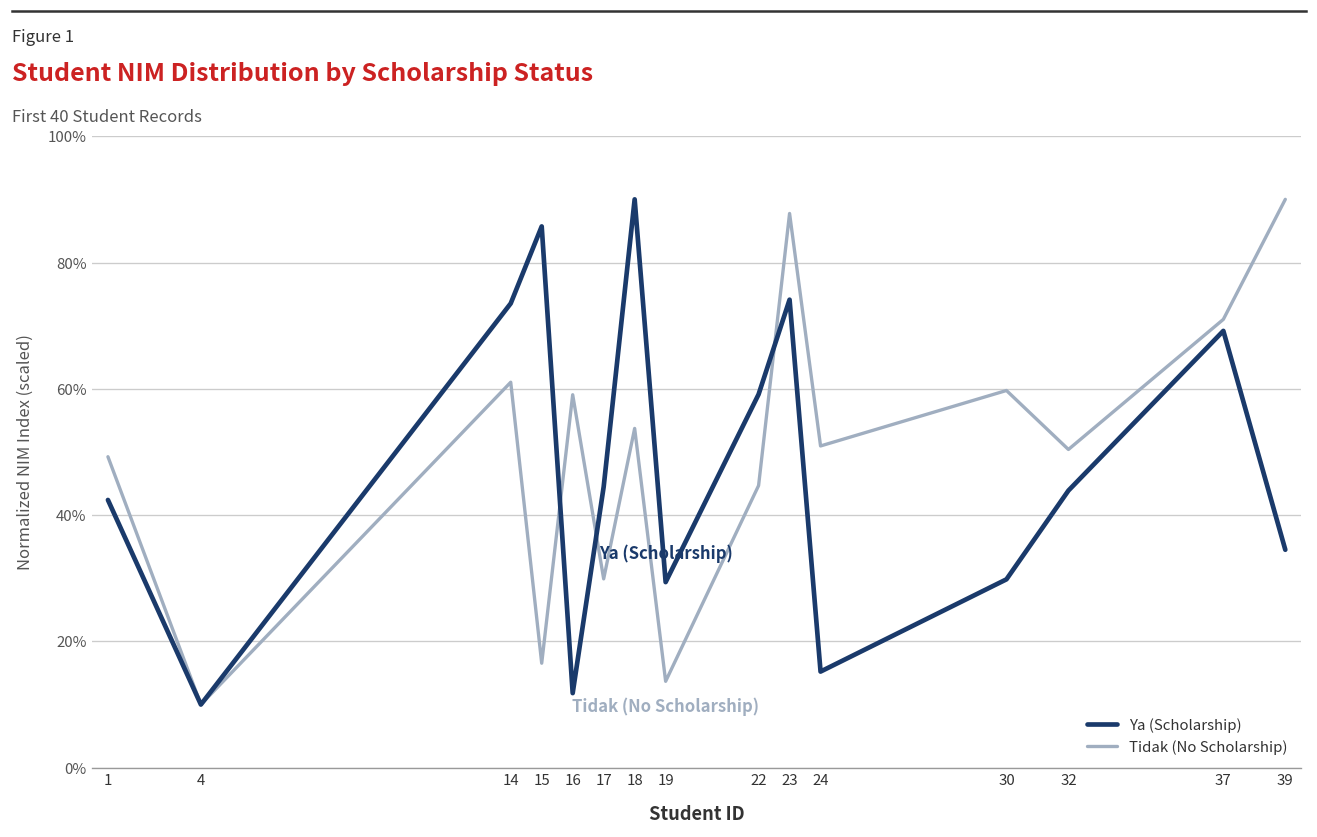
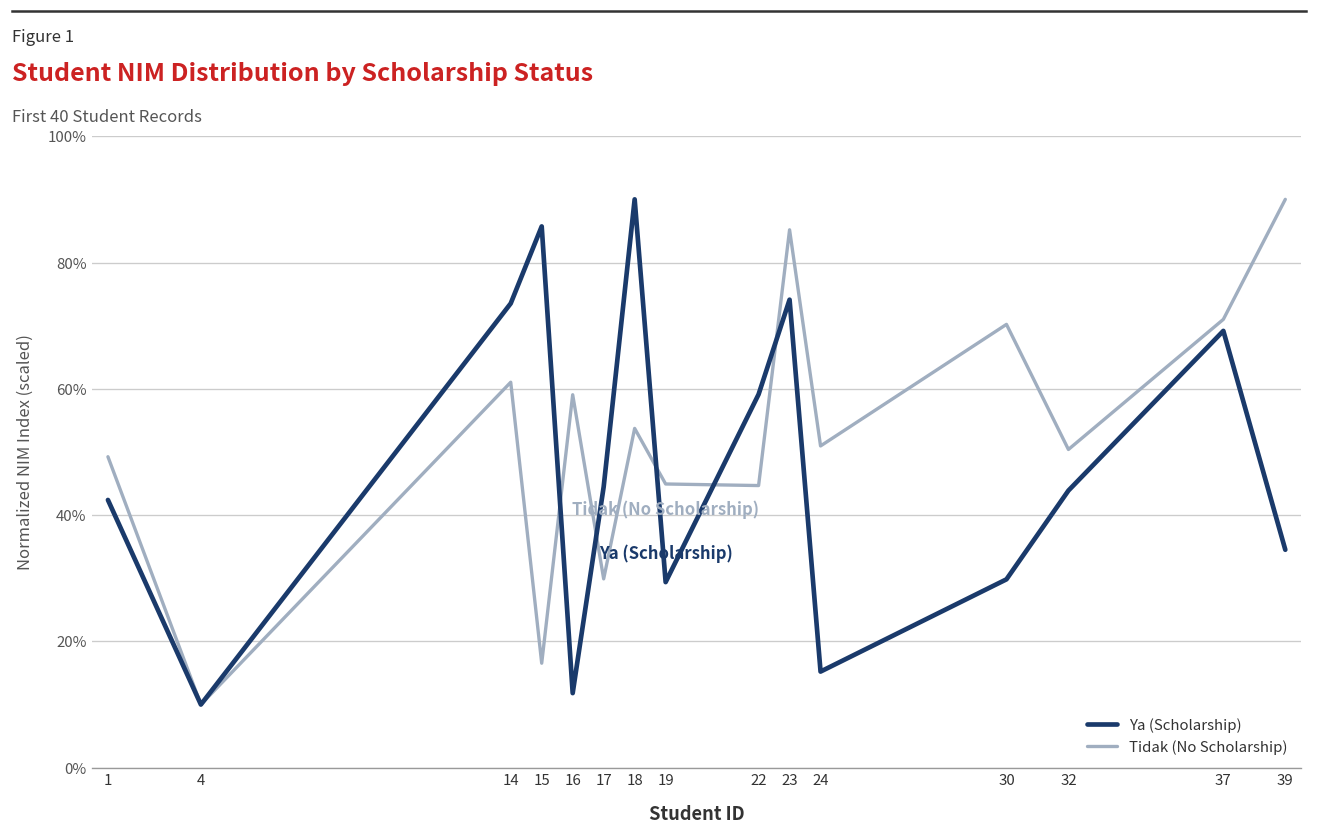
Tidak (No Scholarship), 19: 14% -> 45%
Tidak (No Scholarship), 23: 88% -> 85%
Tidak (No Scholarship), 30: 60% -> 70%
